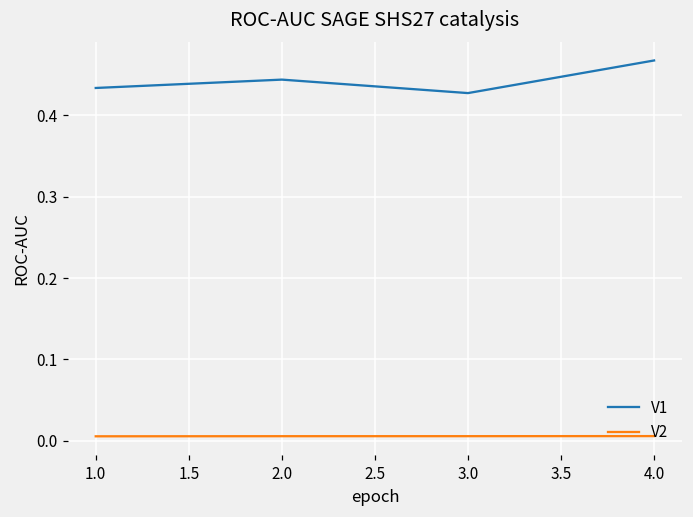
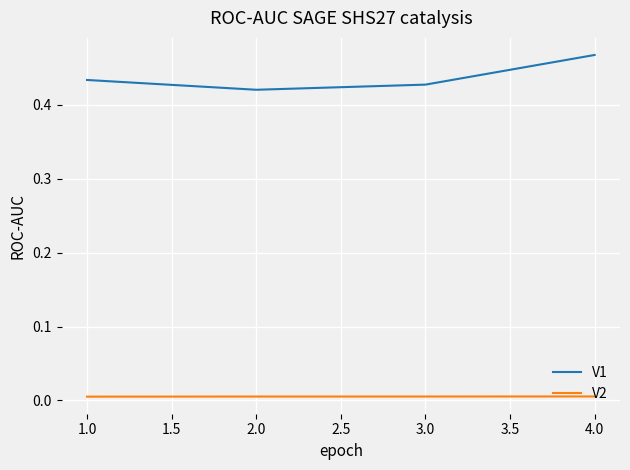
V1, 2.0: 0.44 -> 0.42
